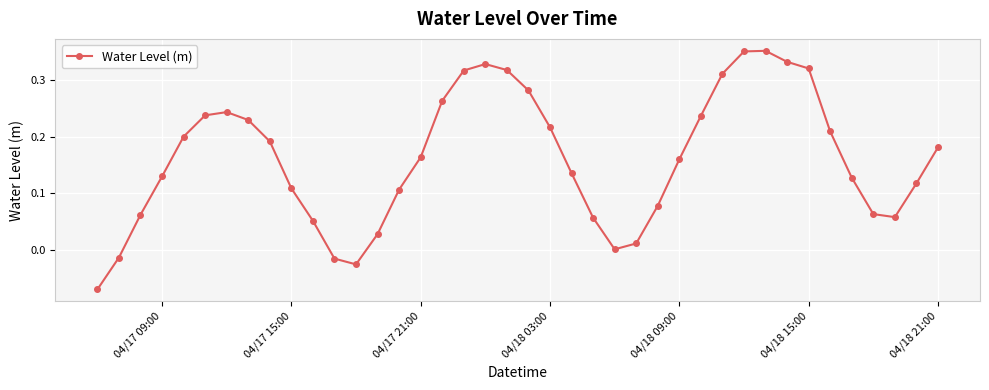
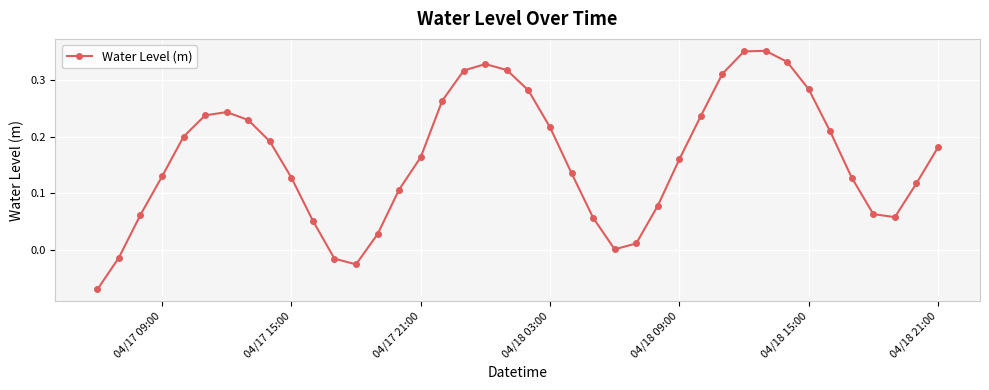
04/17 15:00: 0.11 -> 0.13
04/18 15:00: 0.32 -> 0.28
